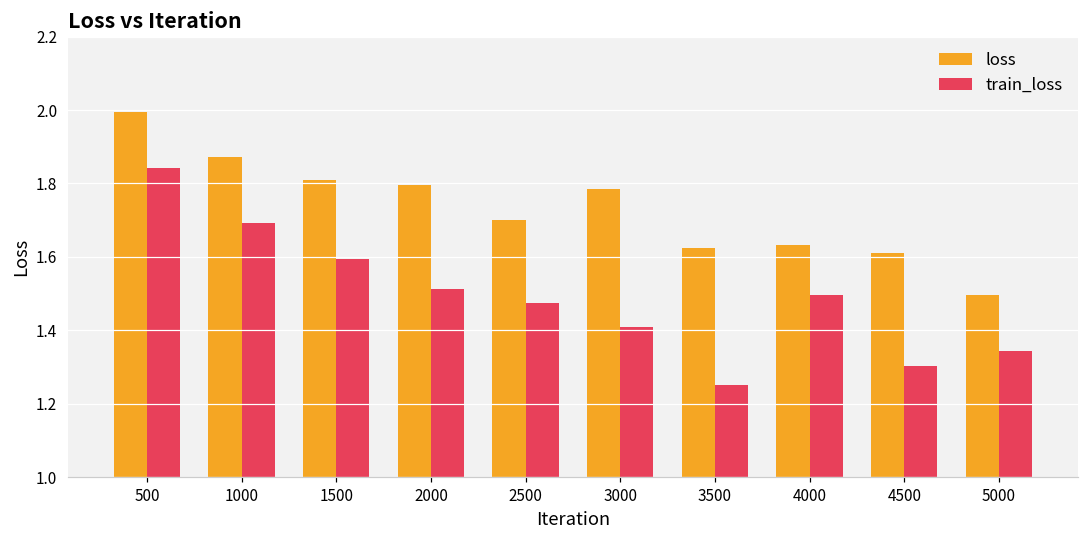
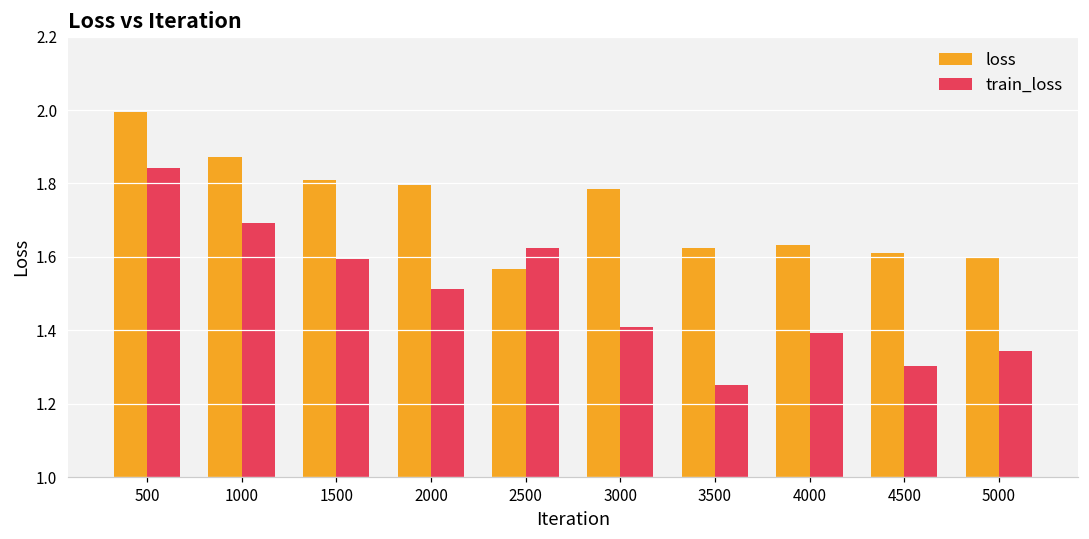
loss, 2500: 1.70 -> 1.57
train_loss, 2500: 1.47 -> 1.63
train_loss, 4000: 1.50 -> 1.39
loss, 5000: 1.50 -> 1.60
